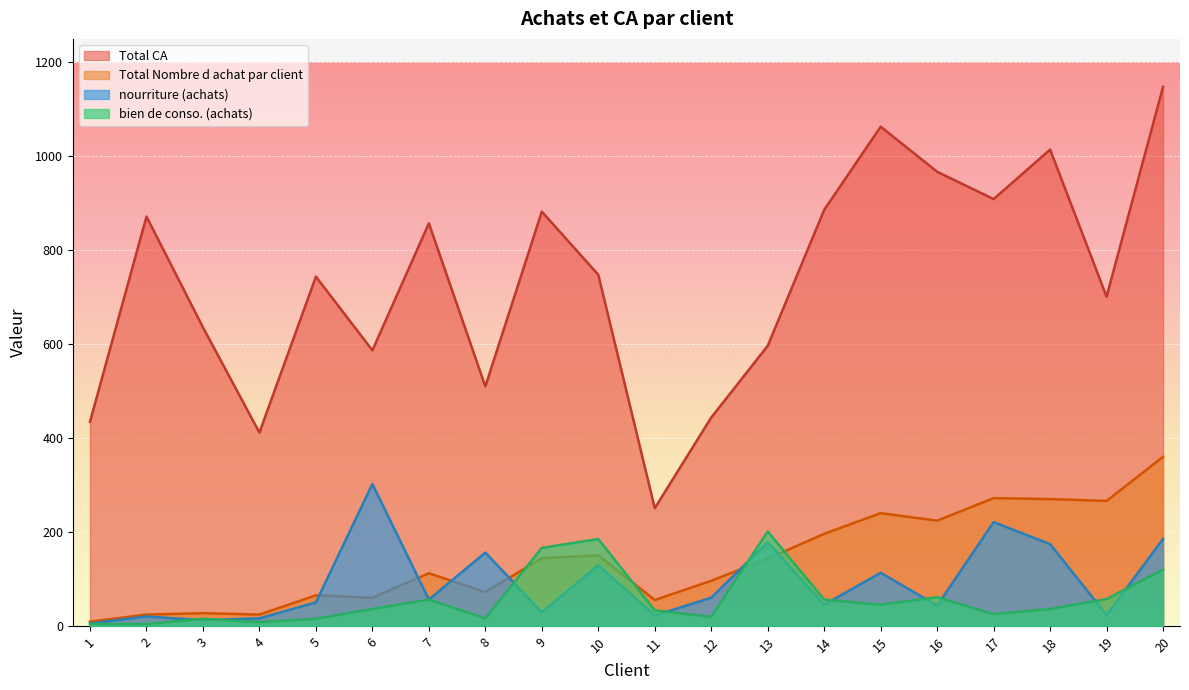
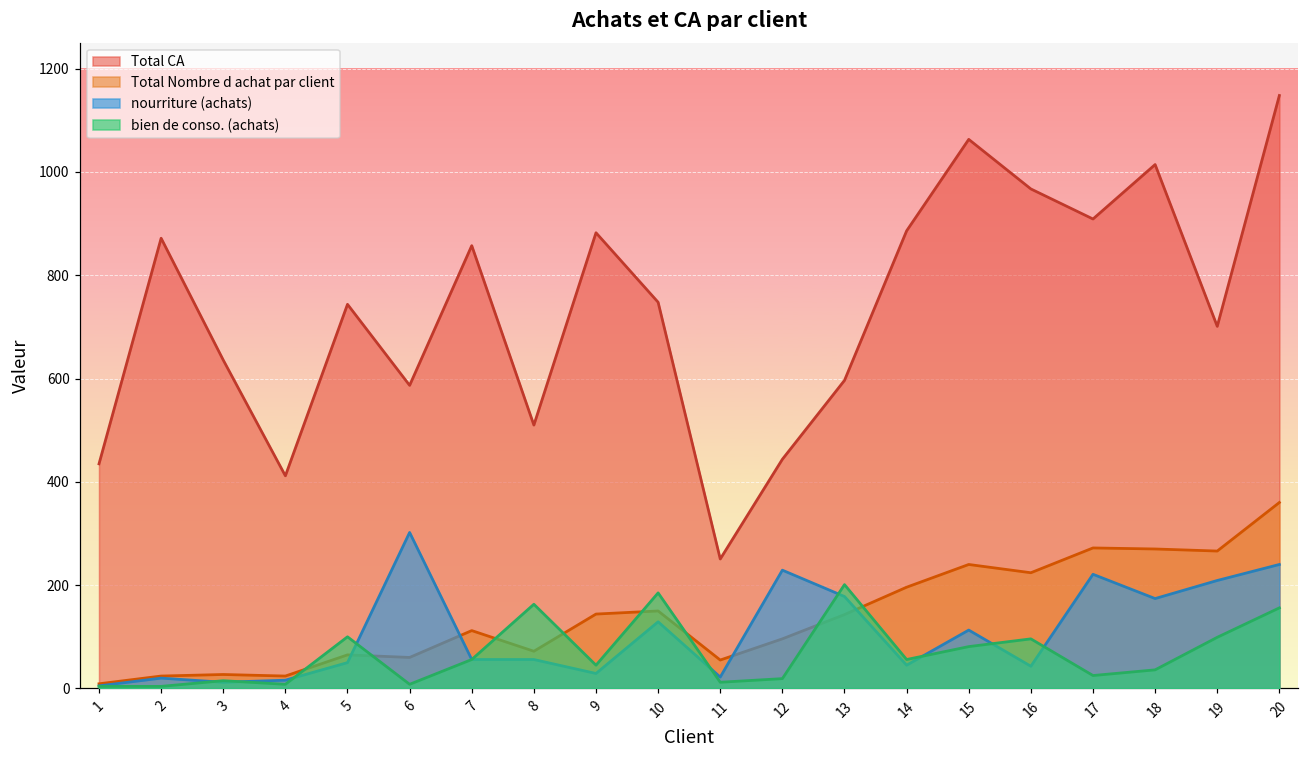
bien de conso. (achats), 5: 20 -> 100
bien de conso. (achats), 6: 40 -> 10
nourriture (achats), 8: 160 -> 60
bien de conso. (achats), 8: 20 -> 160
bien de conso. (achats), 9: 170 -> 50
bien de conso. (achats), 11: 30 -> 10
nourriture (achats), 12: 60 -> 230
bien de conso. (achats), 15: 50 -> 80
bien de conso. (achats), 16: 60 -> 100
nourriture (achats), 19: 20 -> 210
bien de conso. (achats), 19: 60 -> 100
nourriture (achats), 20: 190 -> 240
bien de conso. (achats), 20: 120 -> 160
